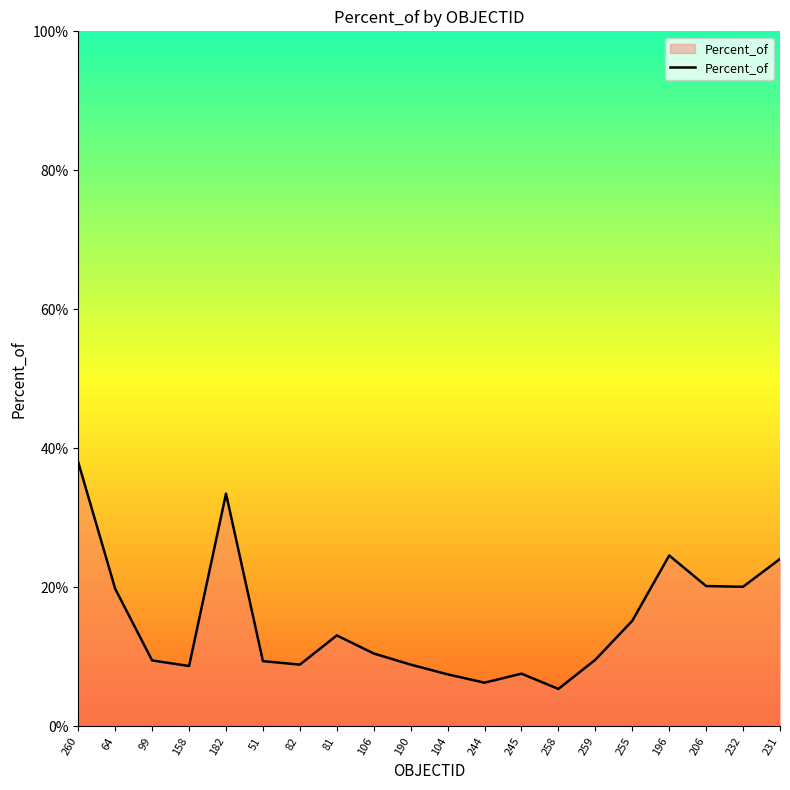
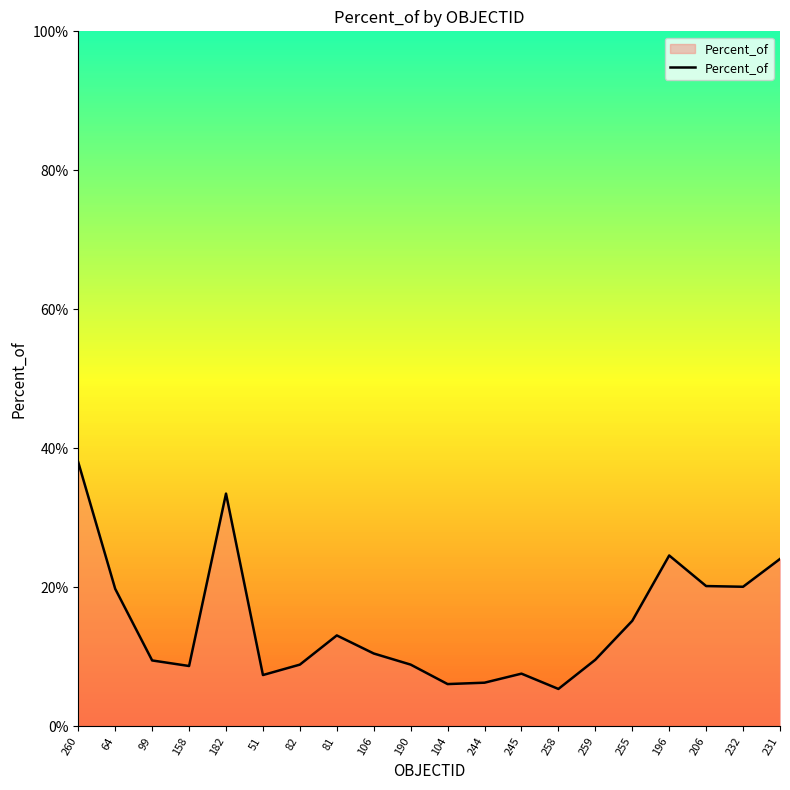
51: 9% -> 7%
104: 8% -> 6%
